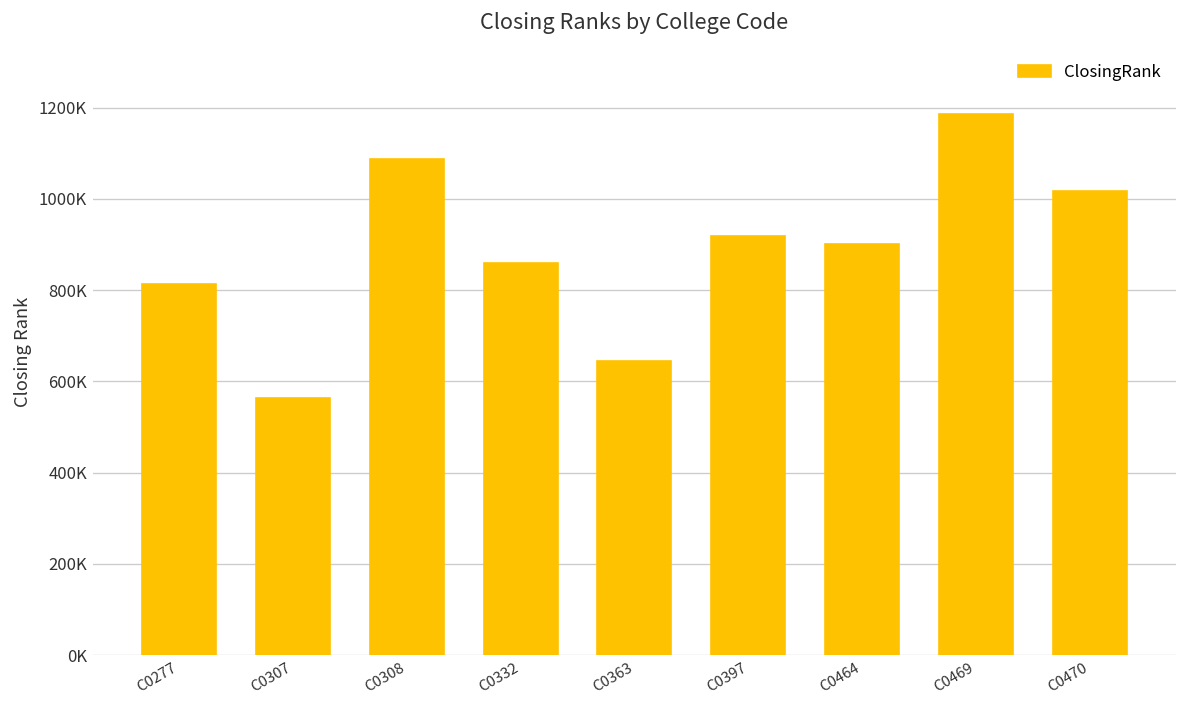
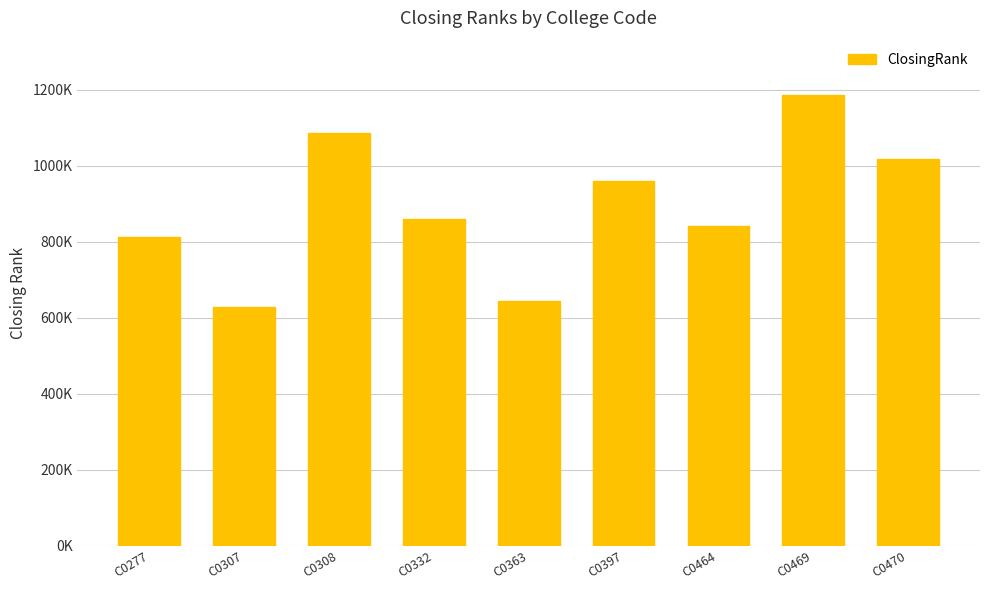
C0307: 560000 -> 630000
C0397: 920000 -> 960000
C0464: 900000 -> 840000
